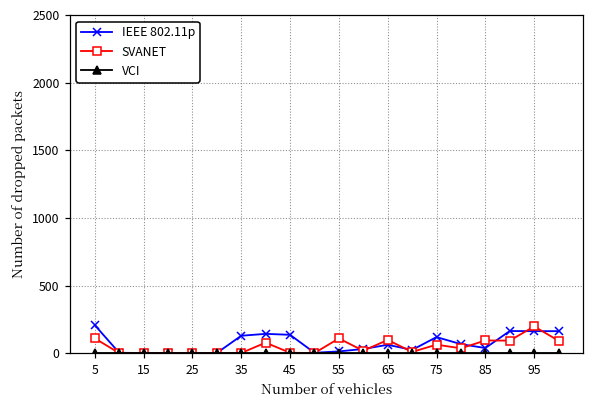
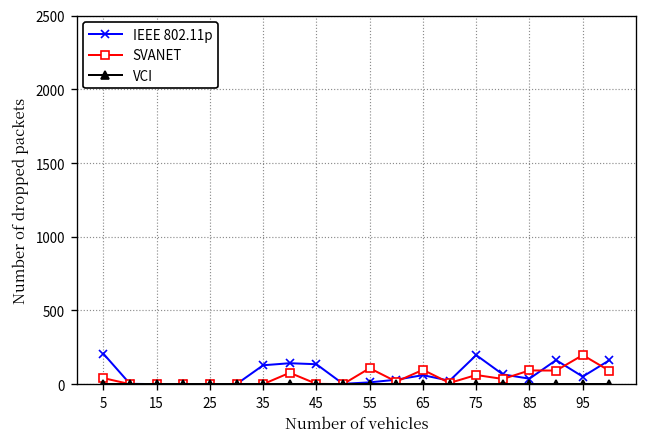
SVANET, 5: 110 -> 40
IEEE 802.11p, 75: 120 -> 200
IEEE 802.11p, 95: 160 -> 50
